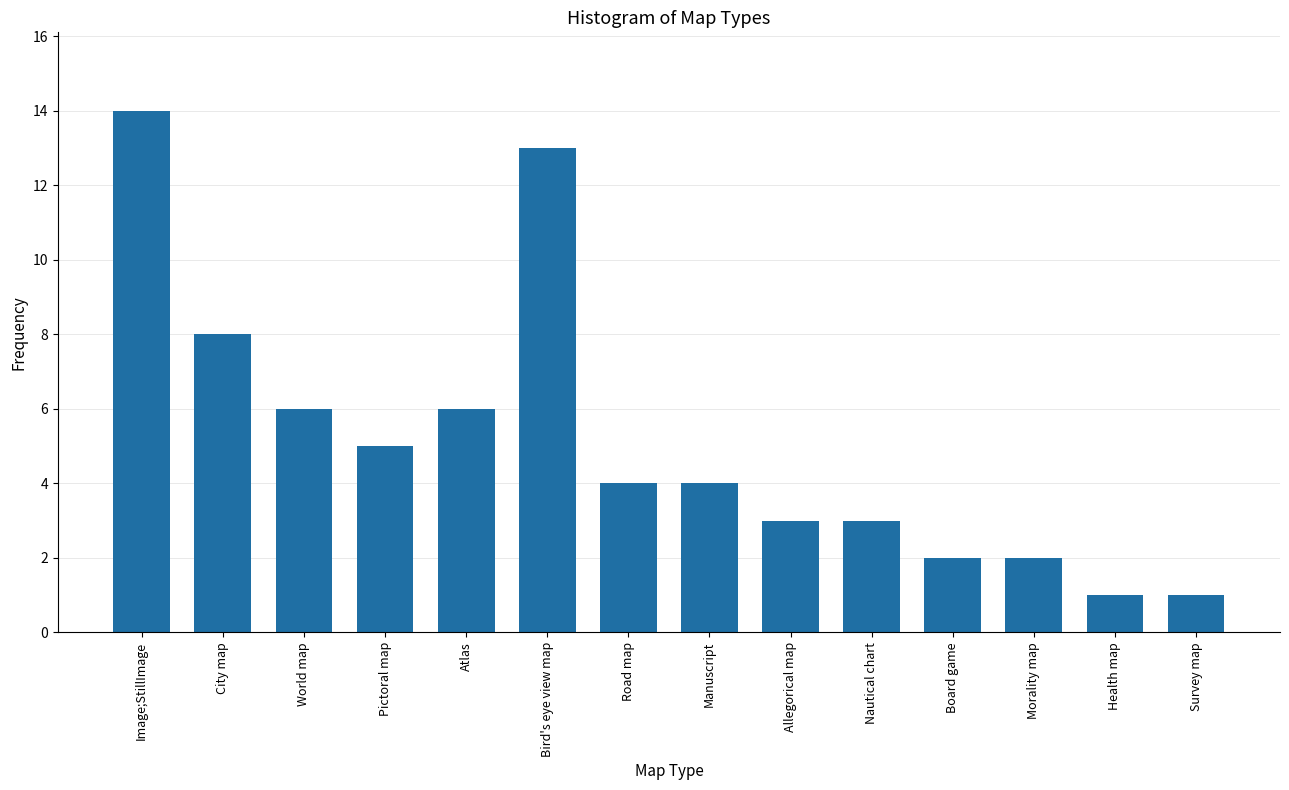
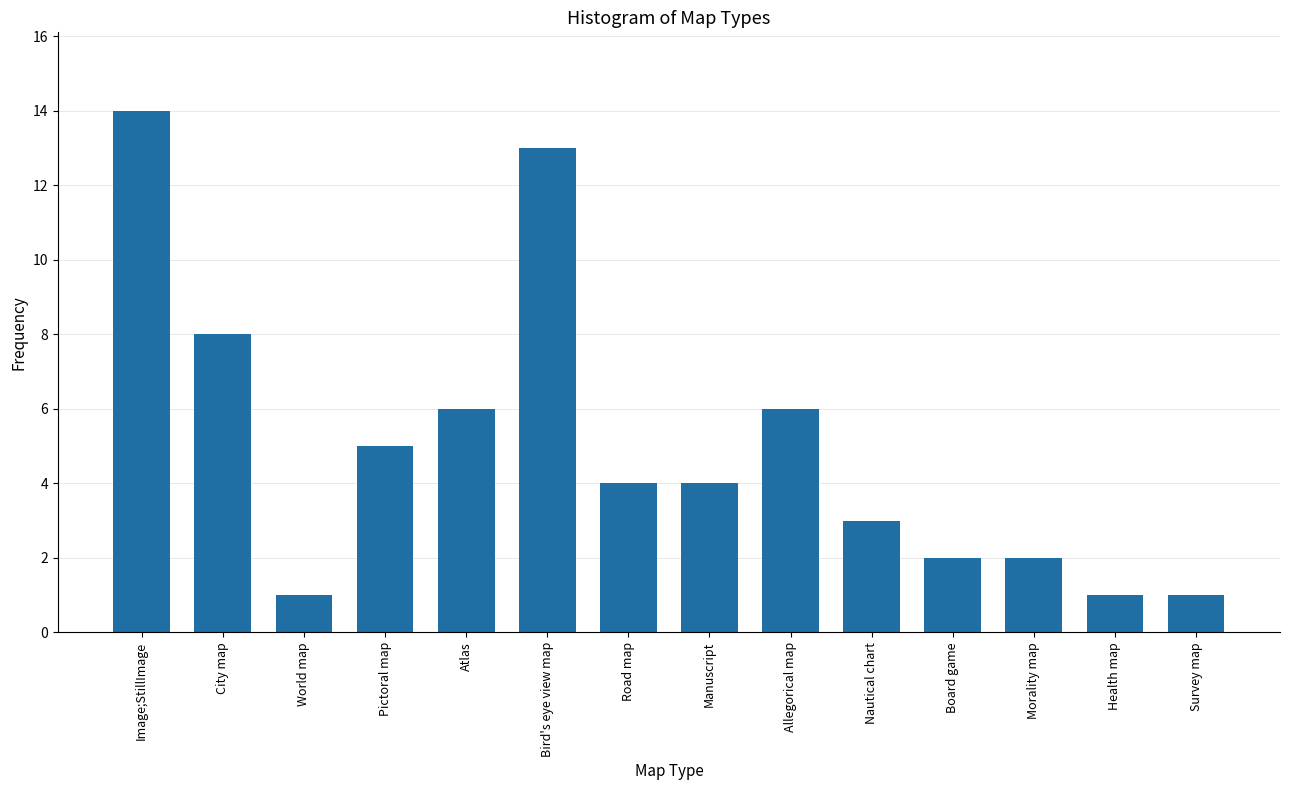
World map: 6 -> 1
Allegorical map: 3 -> 6
